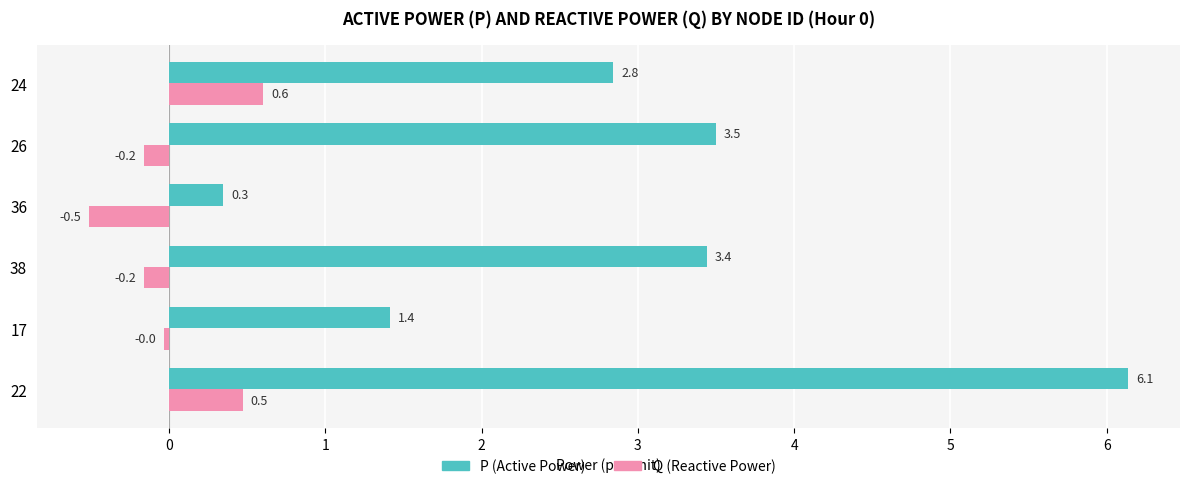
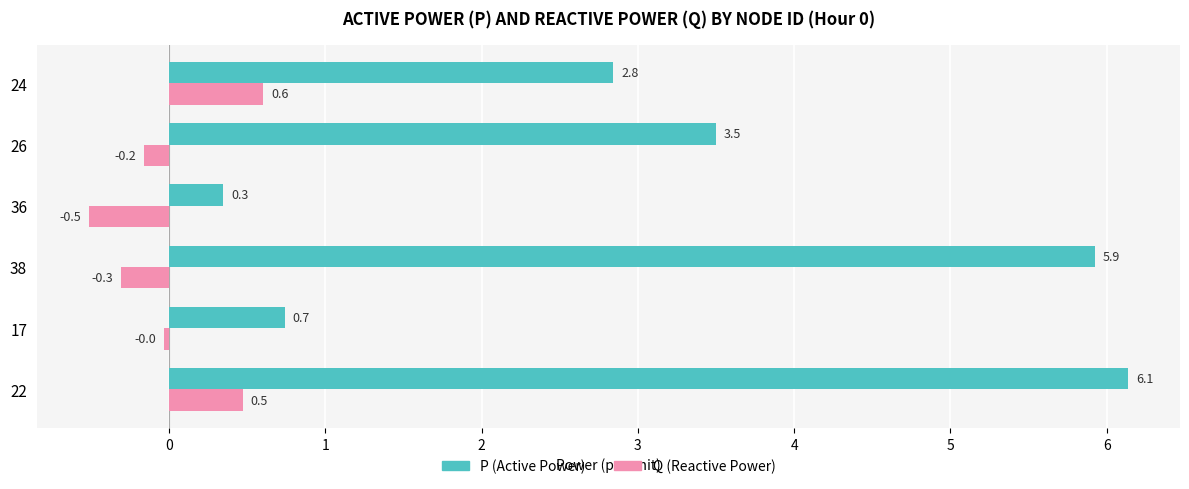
P (Active Power), 38: 3.4 -> 5.9
Q (Reactive Power), 38: -0.2 -> -0.3
P (Active Power), 17: 1.4 -> 0.7
